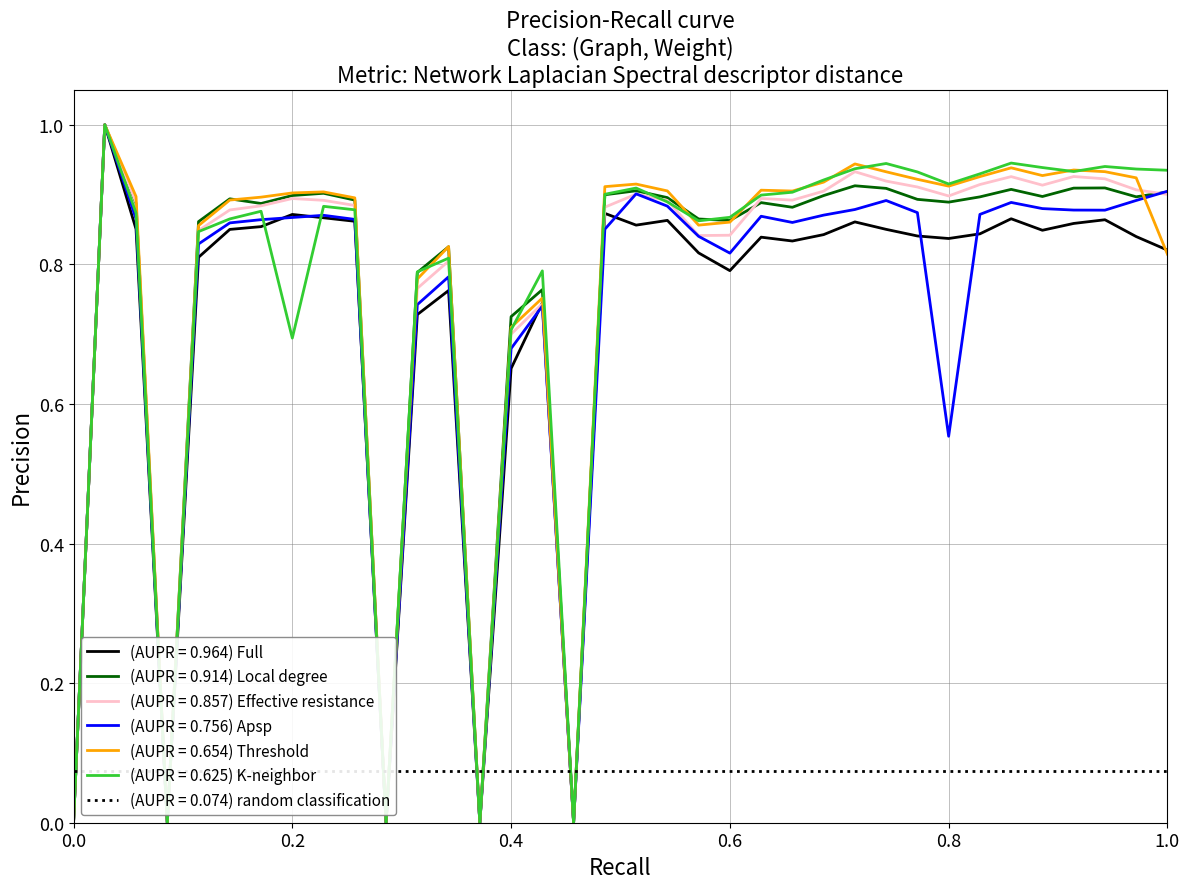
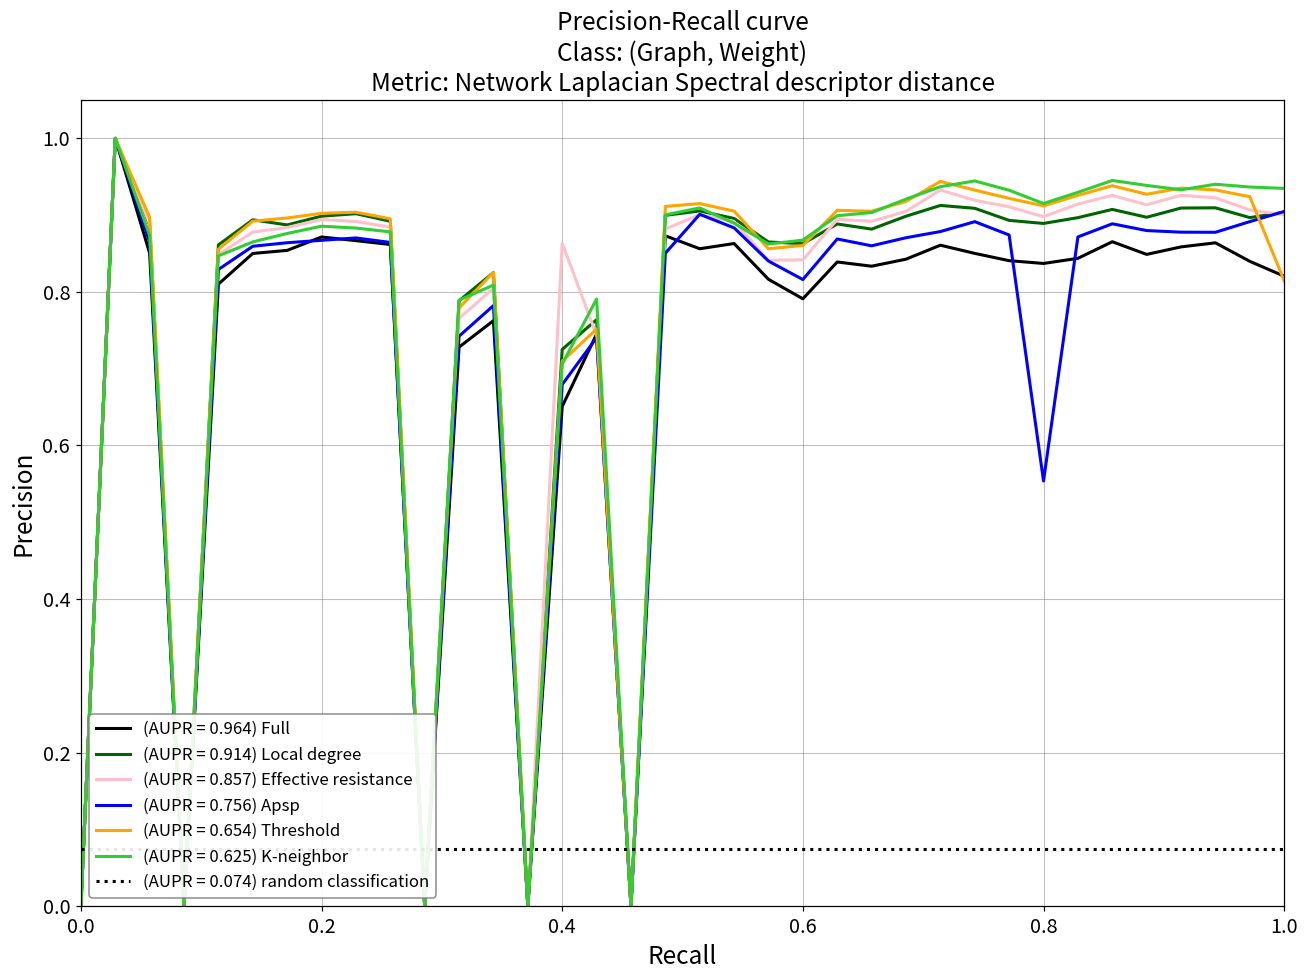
(AUPR = 0.625) K-neighbor, 0.2: 0.69 -> 0.89
(AUPR = 0.857) Effective resistance, 0.4: 0.70 -> 0.86
